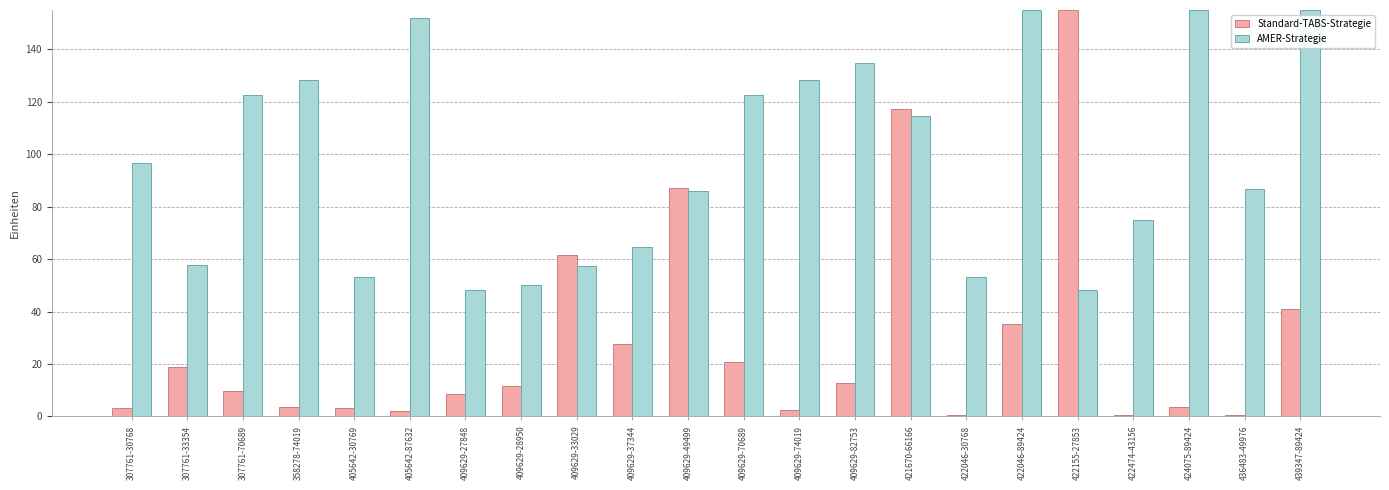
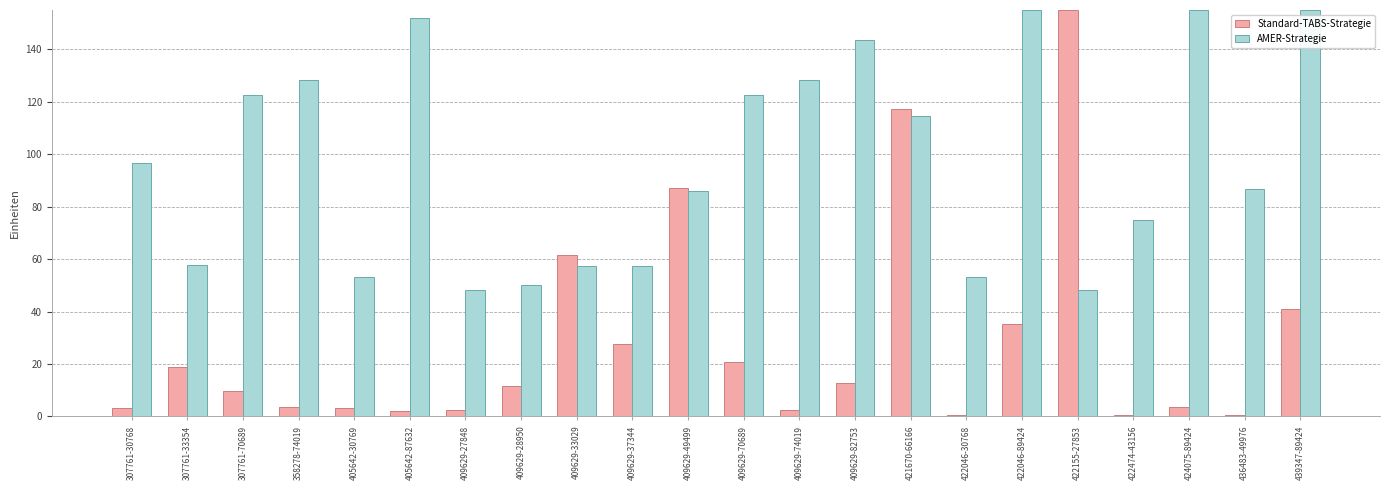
Standard-TABS-Strategie, 409629-27848: 9 -> 2
AMER-Strategie, 409629-37344: 65 -> 57
AMER-Strategie, 409629-82753: 135 -> 143
